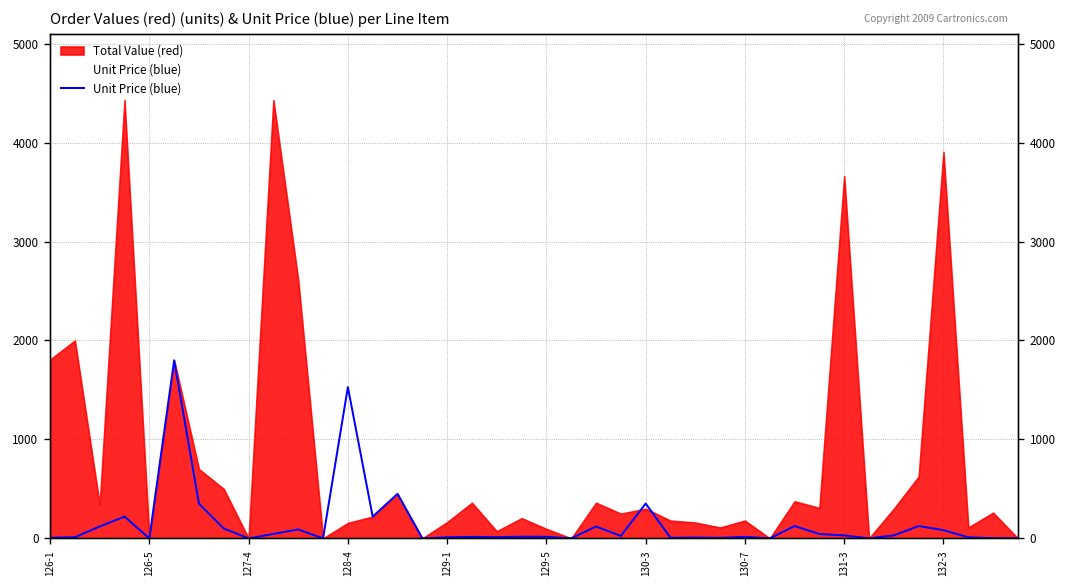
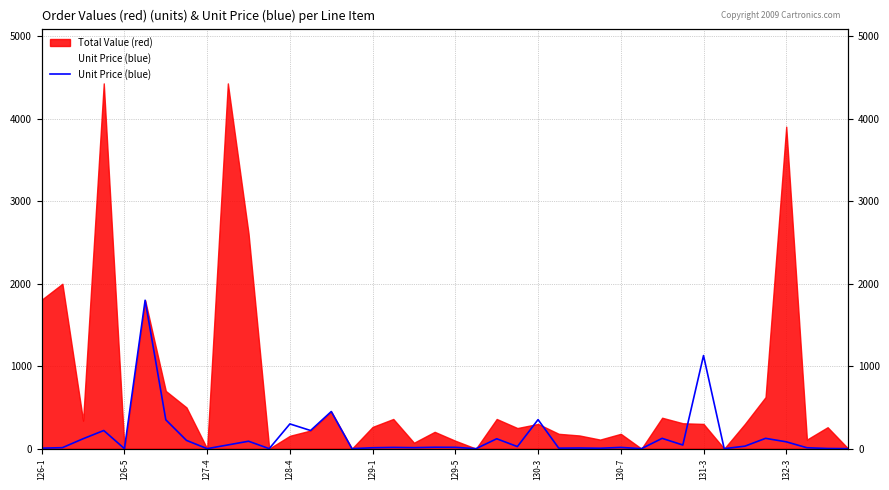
Unit Price (blue), 128-4: 1500 -> 300
Total Value (red), 129-1: 200 -> 300
Unit Price (blue), 131-3: 0 -> 1100
Total Value (red), 131-3: 3700 -> 300
